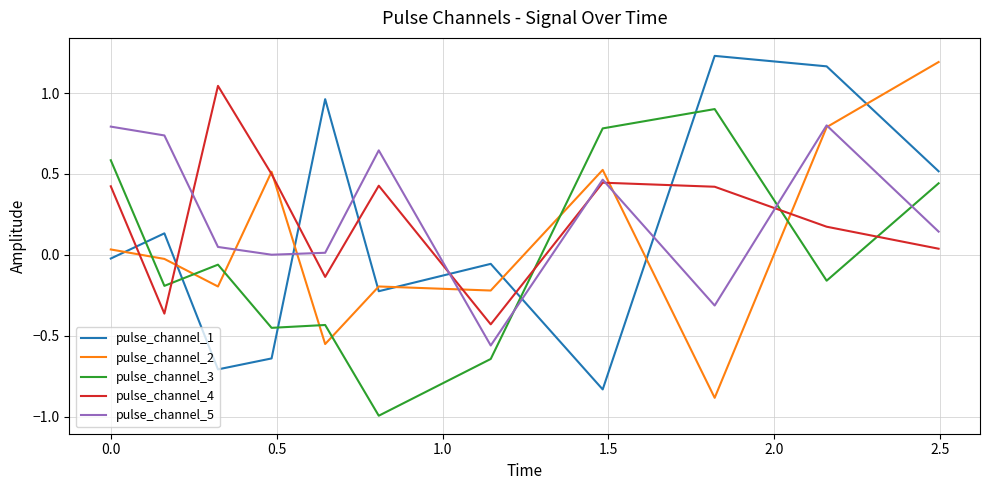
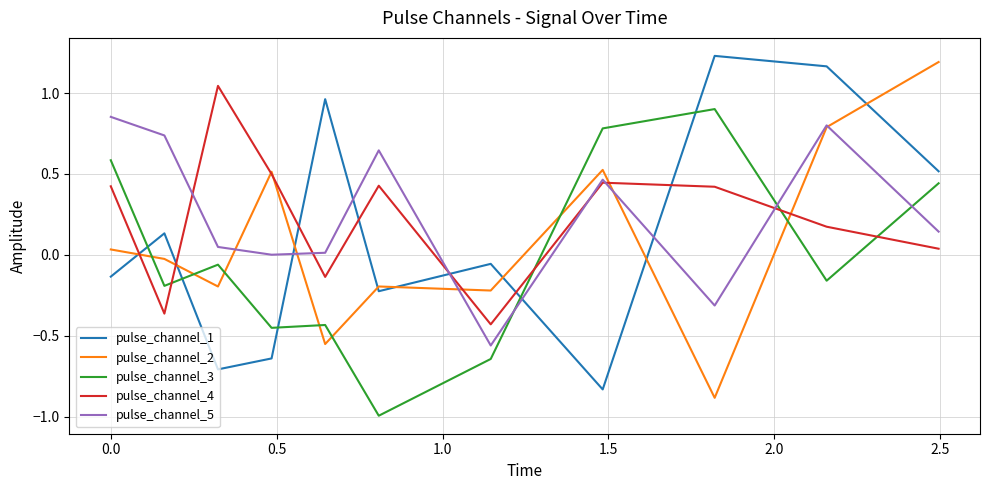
pulse_channel_1, 0.0: -0.02 -> -0.13
pulse_channel_5, 0.0: 0.79 -> 0.85
